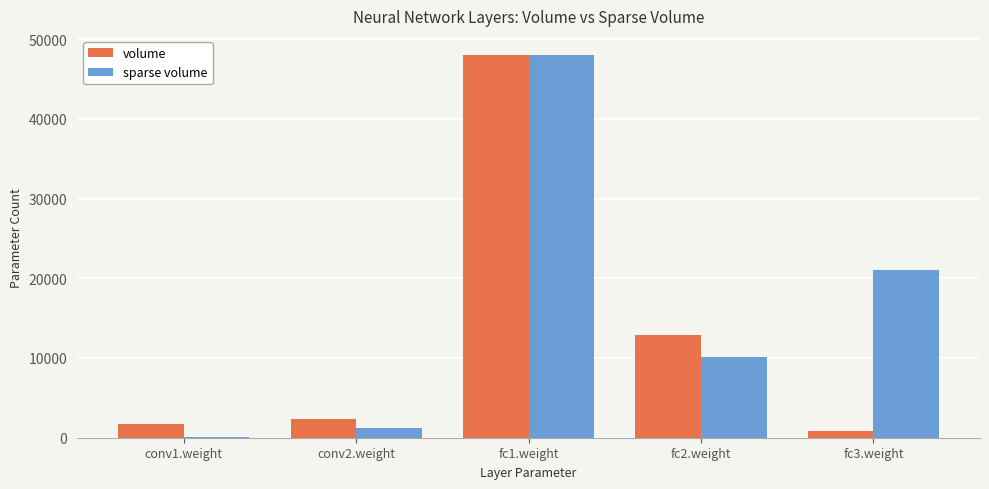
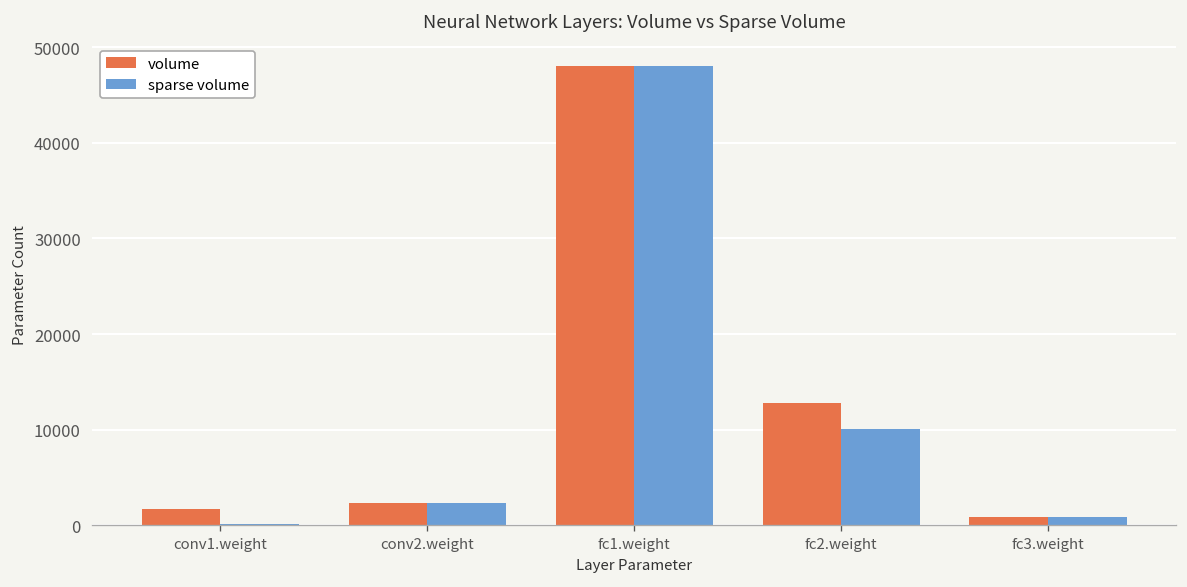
sparse volume, conv2.weight: 1000 -> 2000
sparse volume, fc3.weight: 21000 -> 1000
